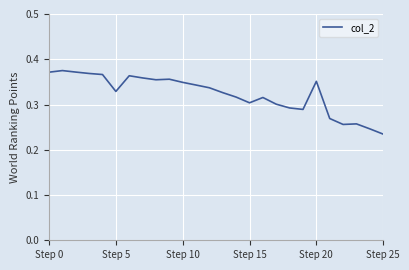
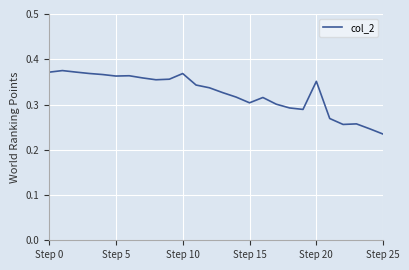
Step 5: 0.33 -> 0.36
Step 10: 0.35 -> 0.37
